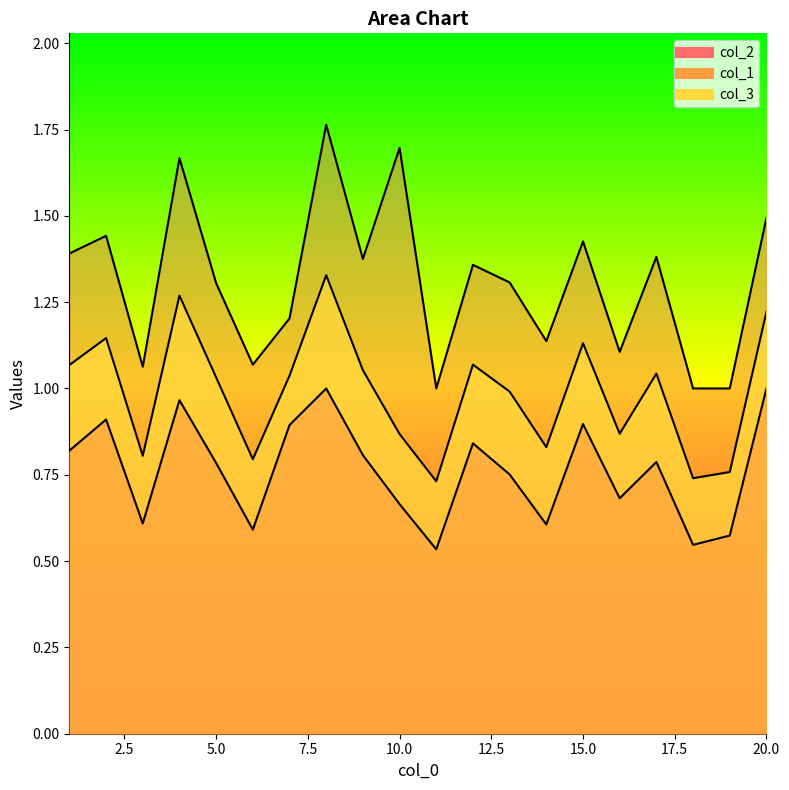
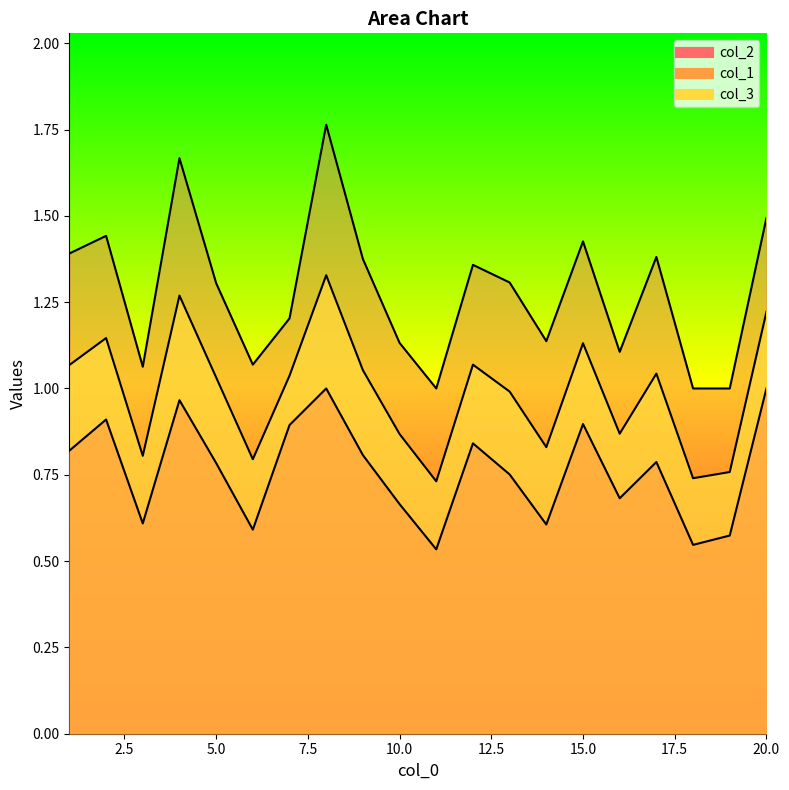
col_2, 10.0: 1.70 -> 1.13
